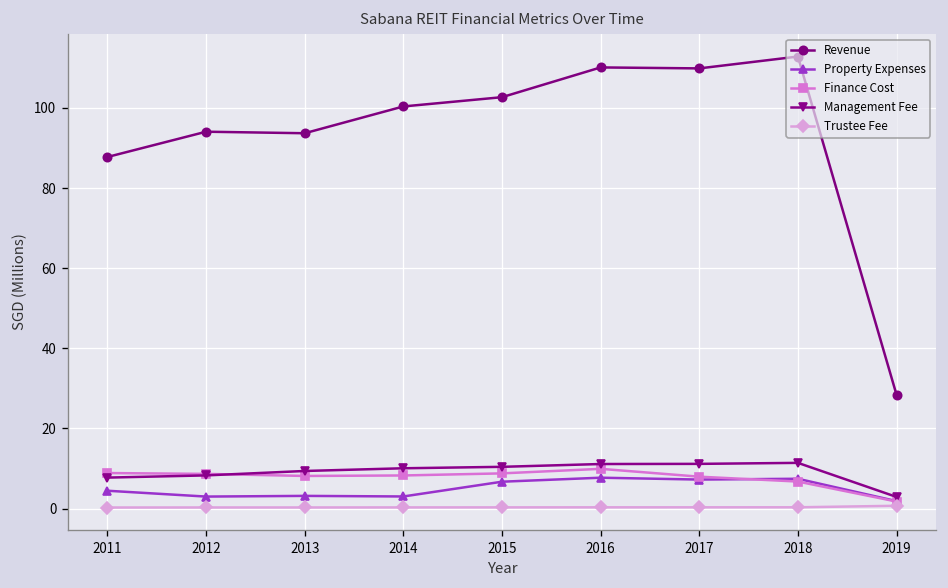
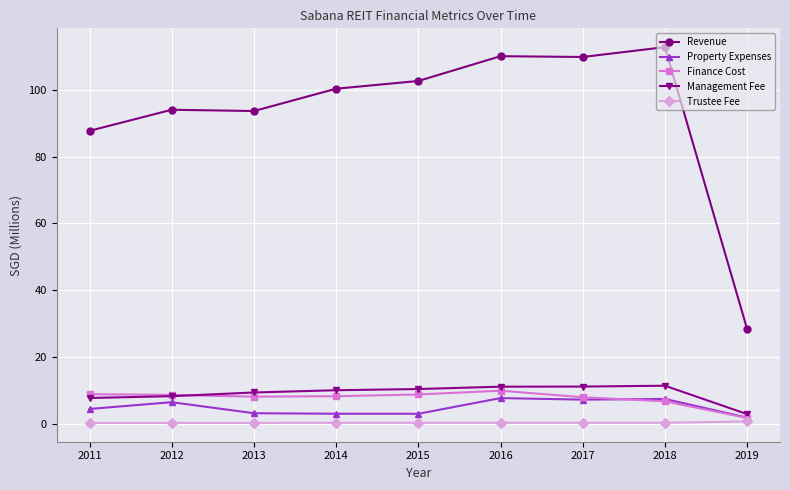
Property Expenses, 2012: 3 -> 6
Property Expenses, 2015: 7 -> 3
